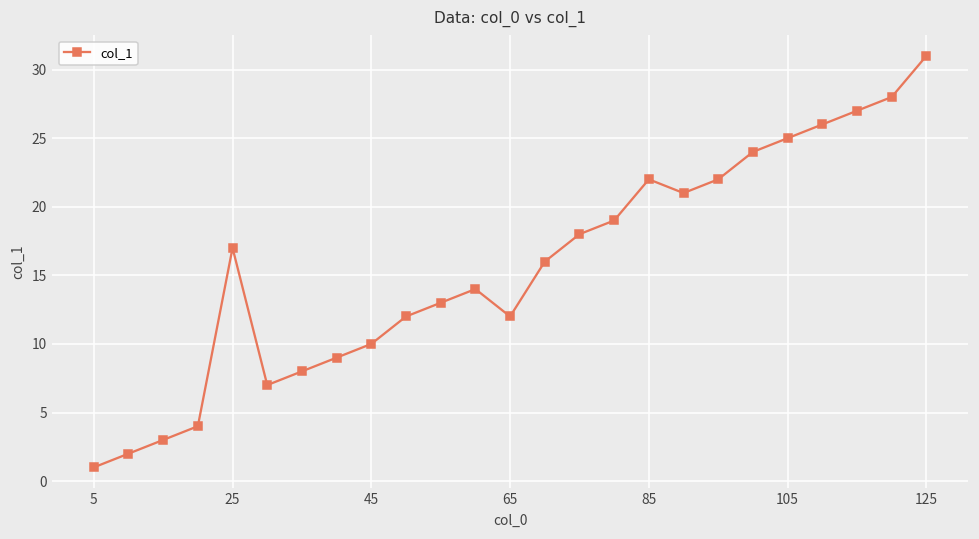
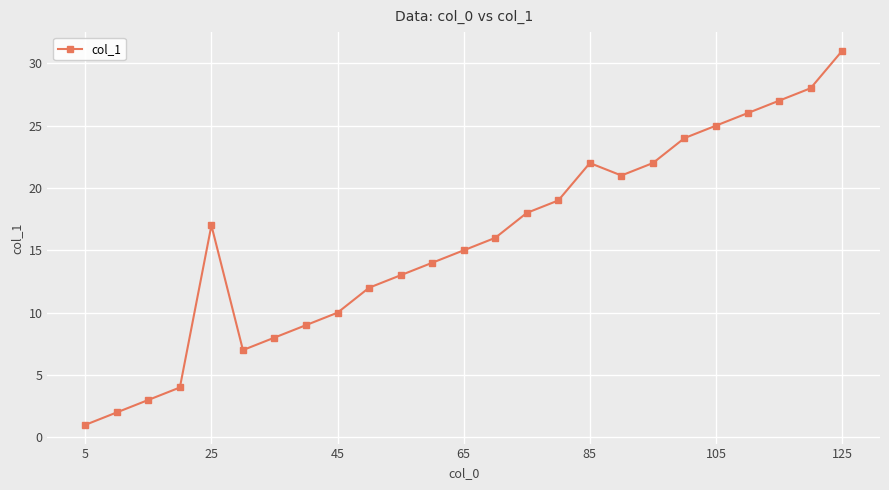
65: 12 -> 15
